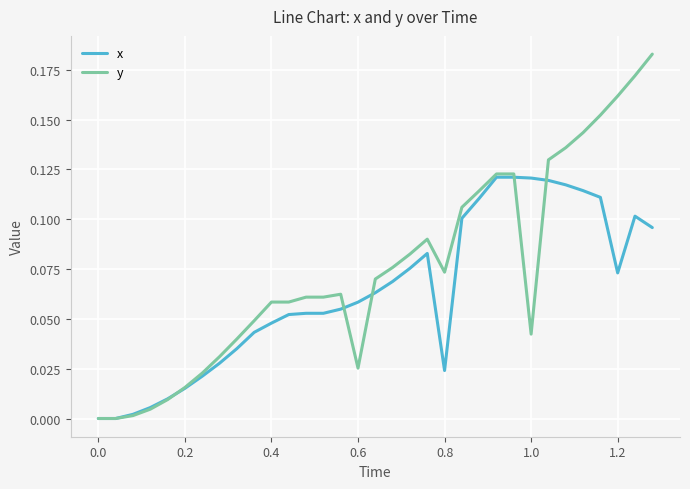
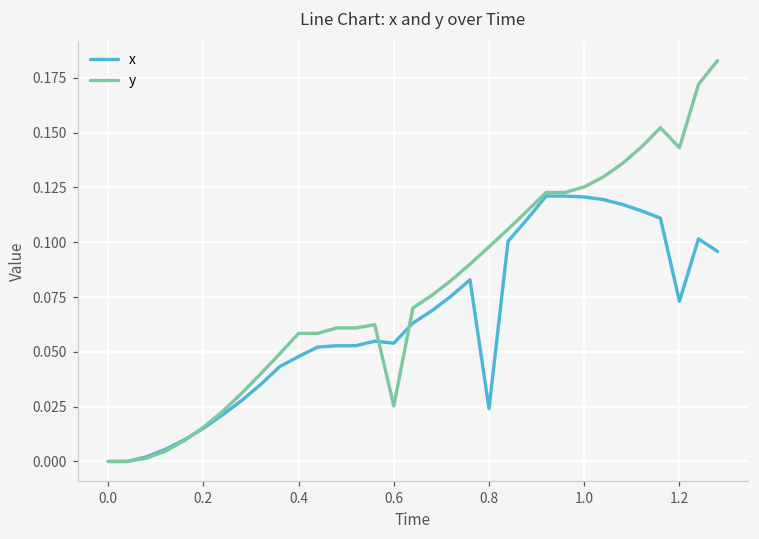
x, 0.6: 0.058 -> 0.054
y, 0.8: 0.073 -> 0.098
y, 1.0: 0.042 -> 0.125
y, 1.2: 0.162 -> 0.143
